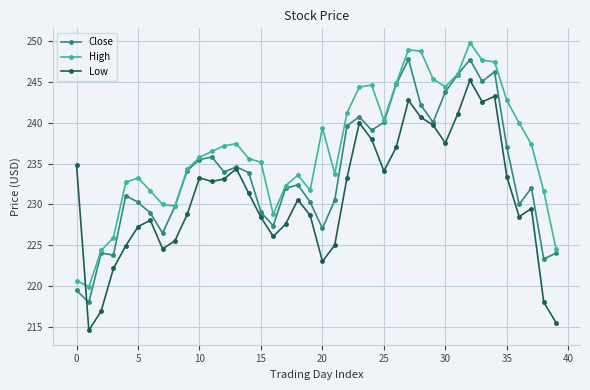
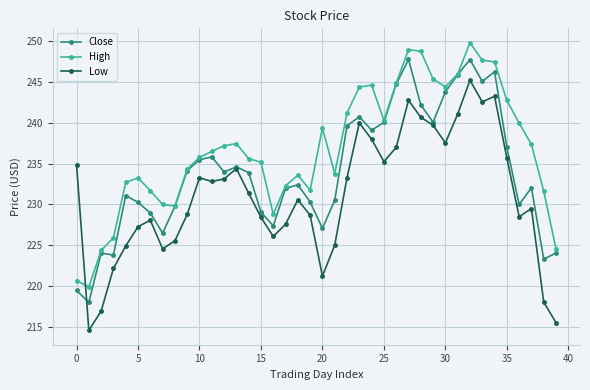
Low, 20: 223 -> 221
Low, 25: 234 -> 235
Low, 35: 233 -> 236
